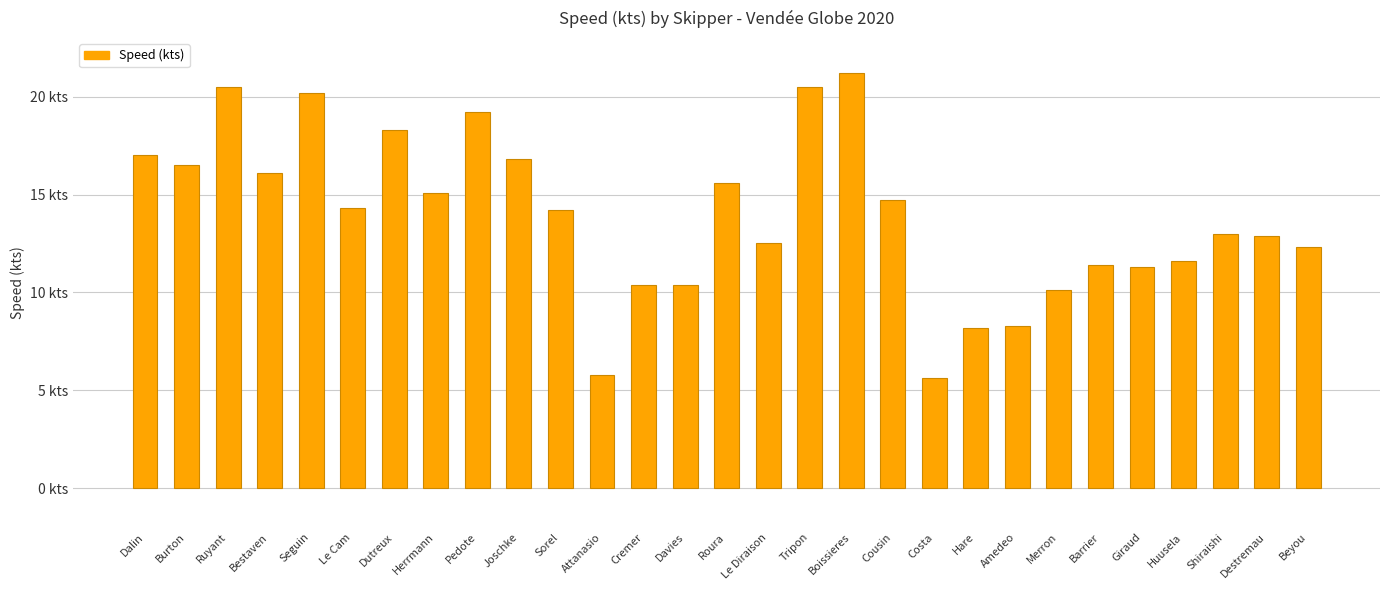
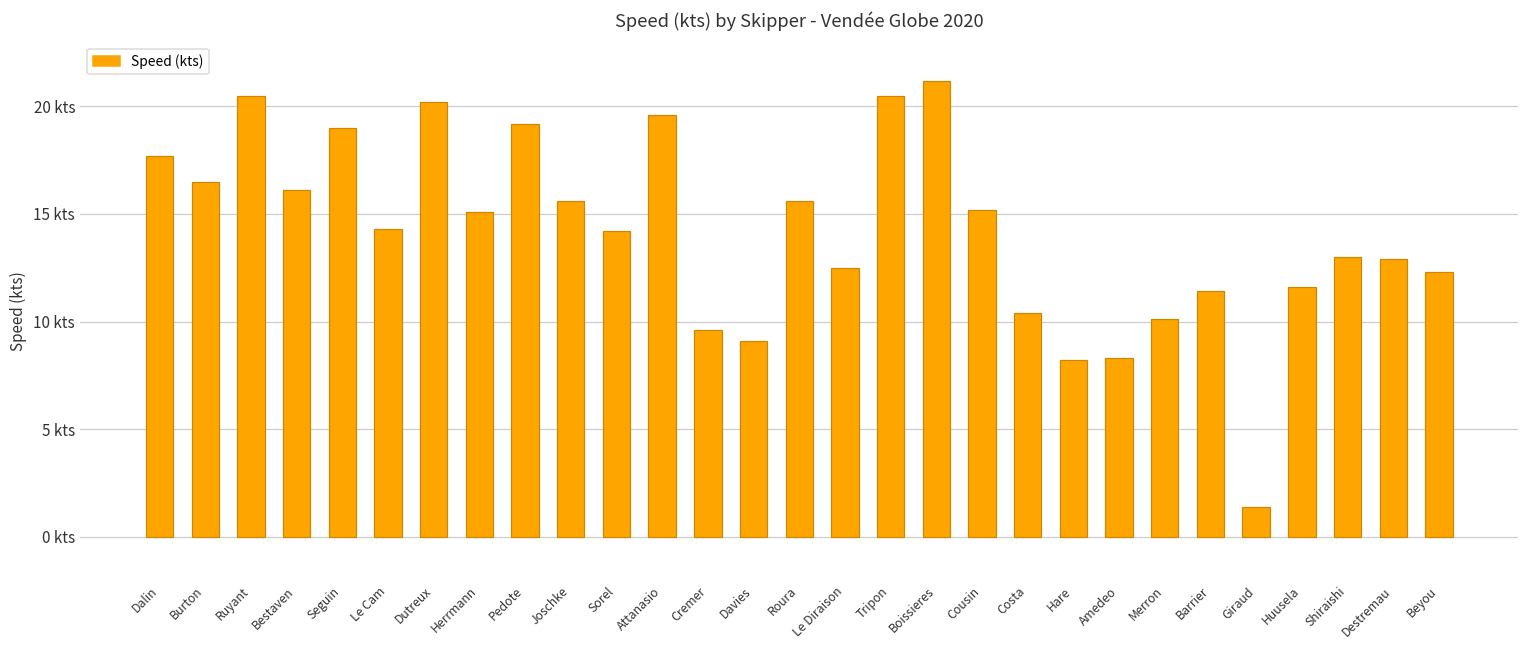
Dalin: 17.0 kts -> 17.7 kts
Seguin: 20.2 kts -> 19.0 kts
Dutreux: 18.3 kts -> 20.2 kts
Joschke: 16.8 kts -> 15.6 kts
Attanasio: 5.8 kts -> 19.6 kts
Cremer: 10.4 kts -> 9.6 kts
Davies: 10.4 kts -> 9.1 kts
Cousin: 14.7 kts -> 15.2 kts
Costa: 5.6 kts -> 10.4 kts
Giraud: 11.3 kts -> 1.4 kts
